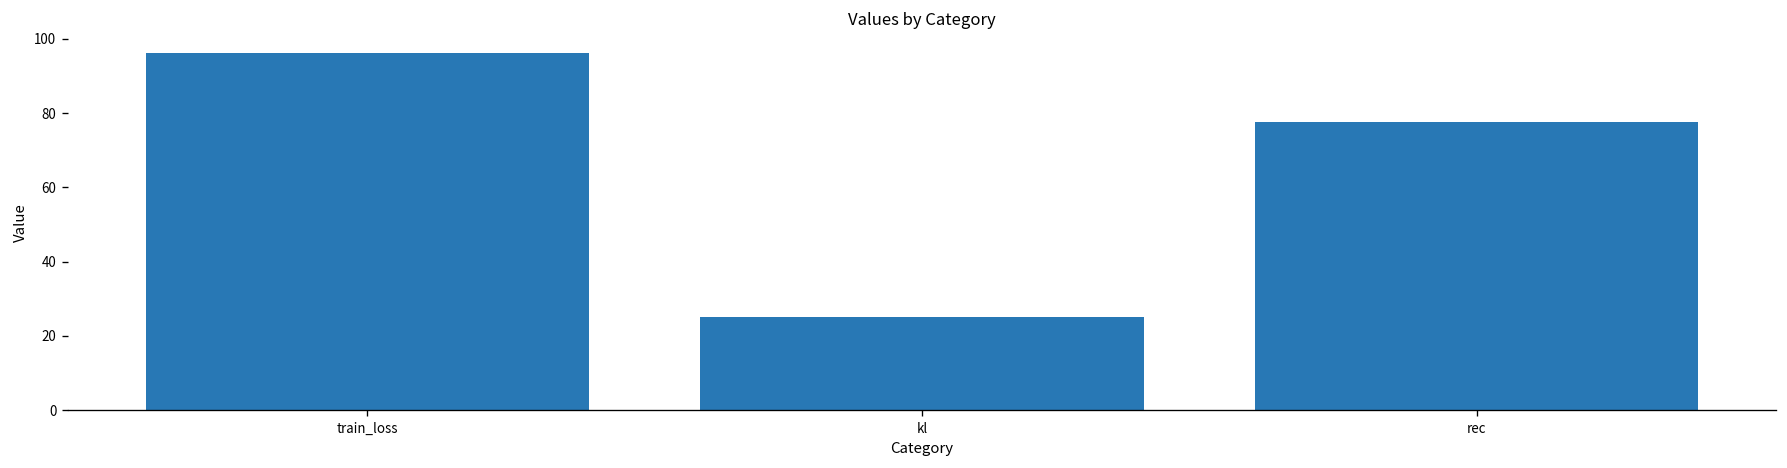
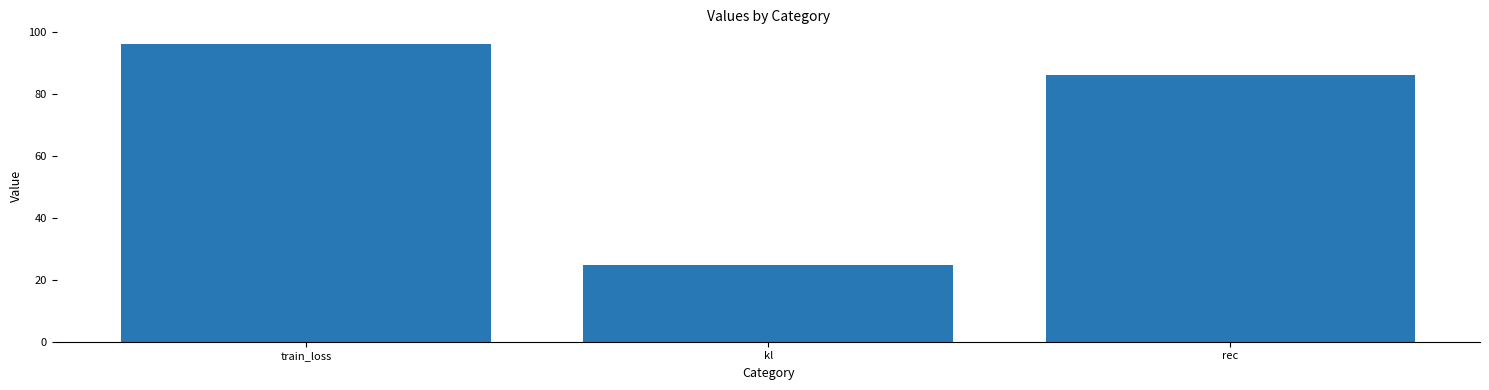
rec: 78 -> 86
